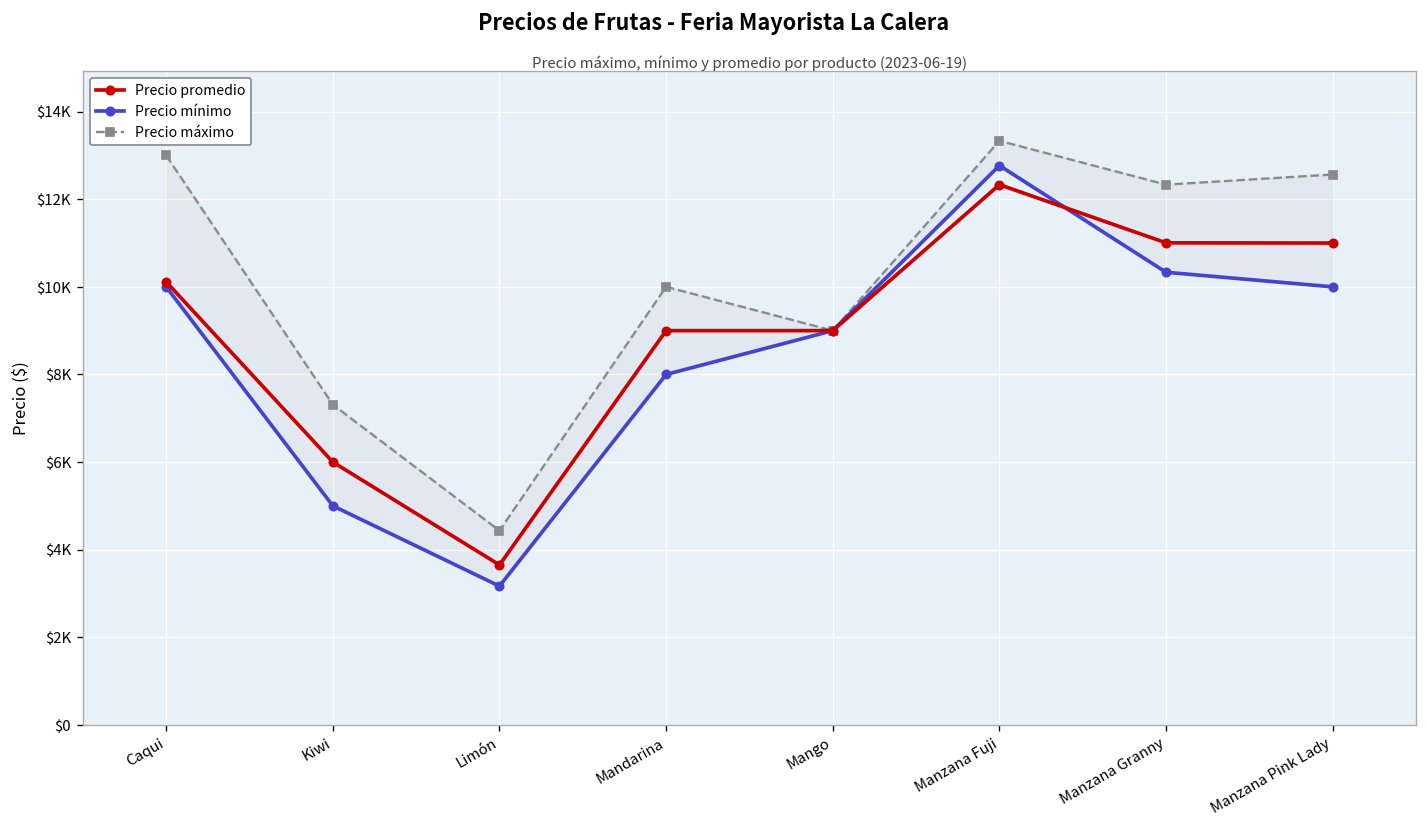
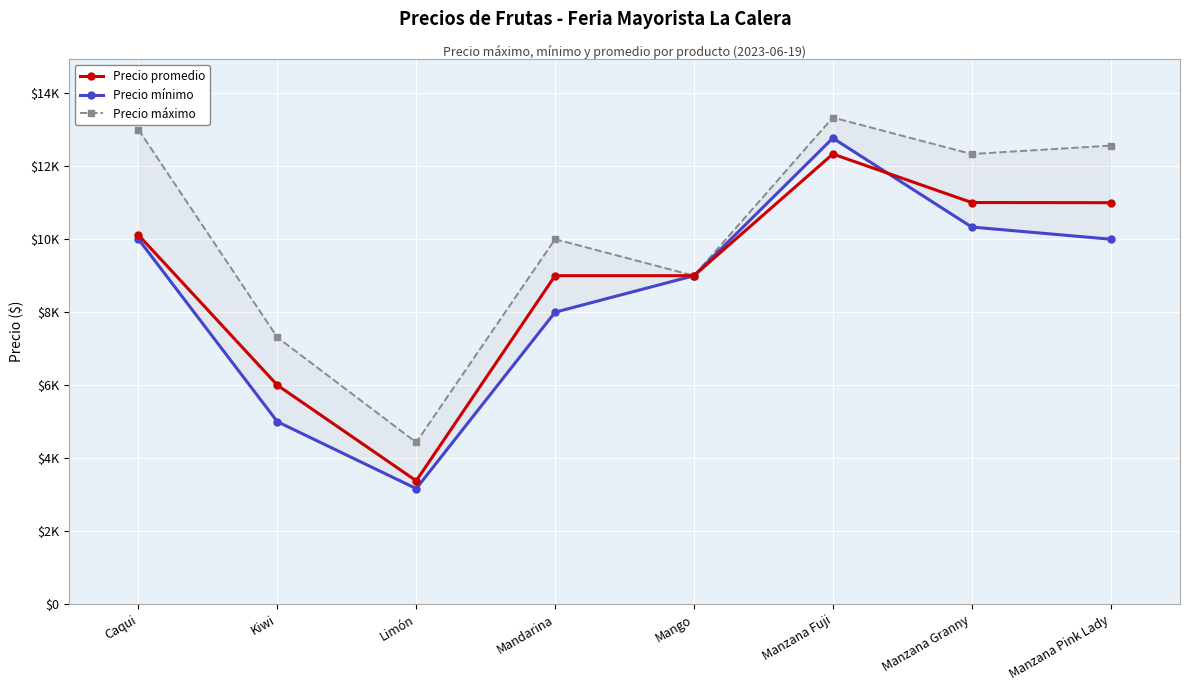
Precio promedio, Limón: $3700 -> $3400
